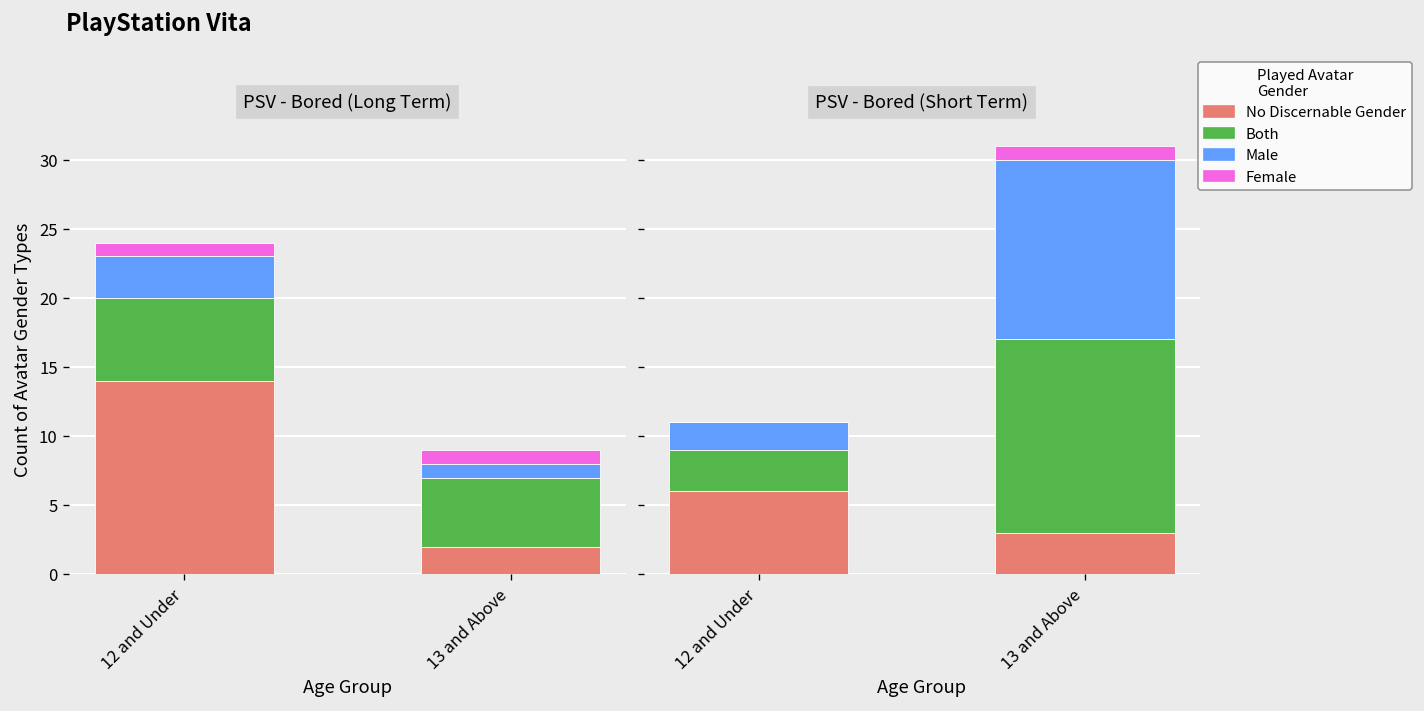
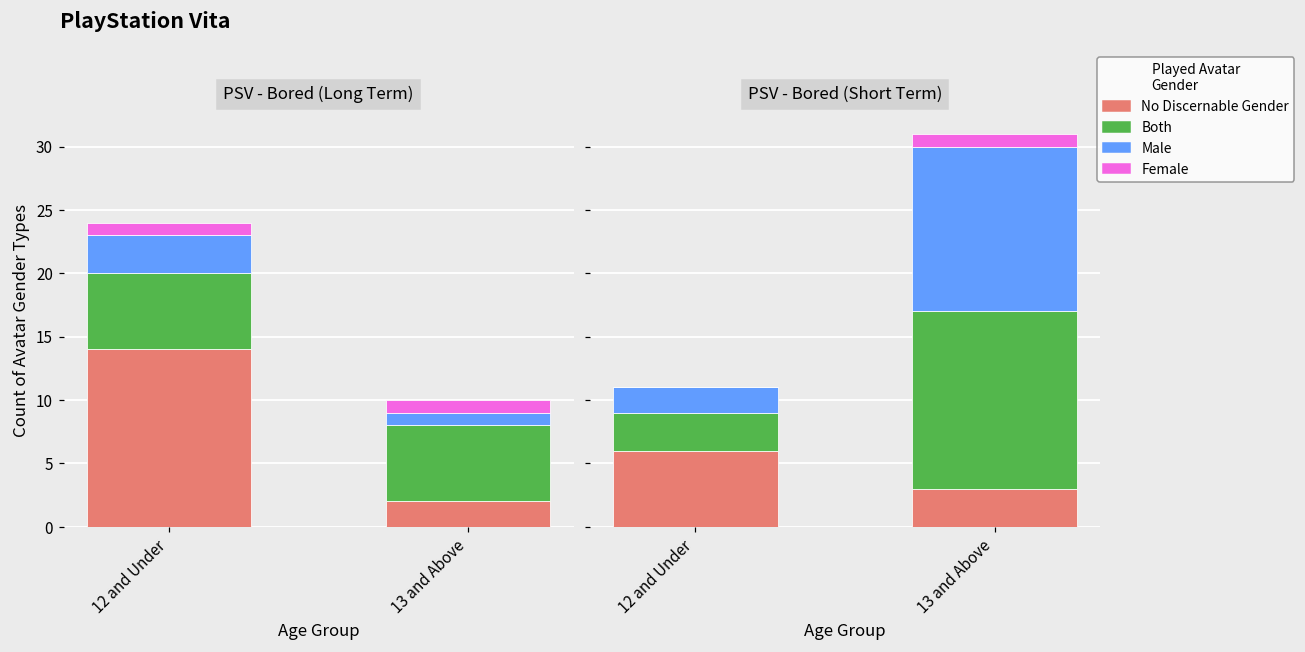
PSV - Bored (Long Term), Both, 13 and Above: 5 -> 6
